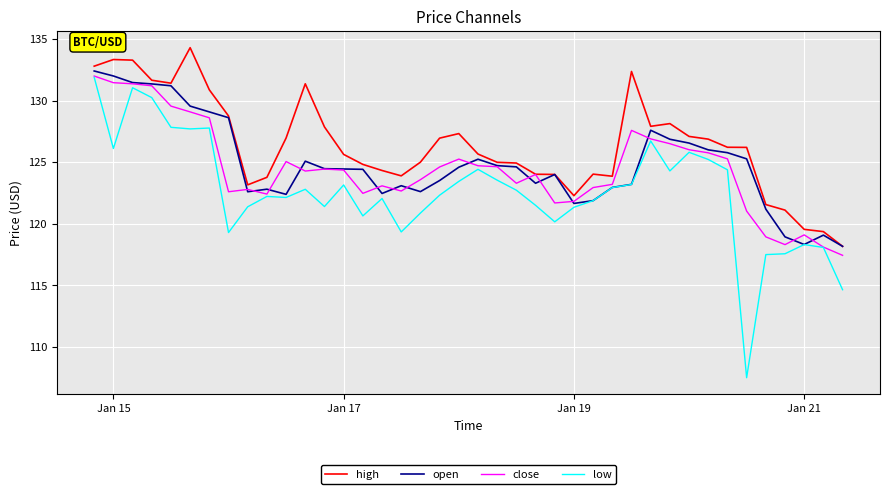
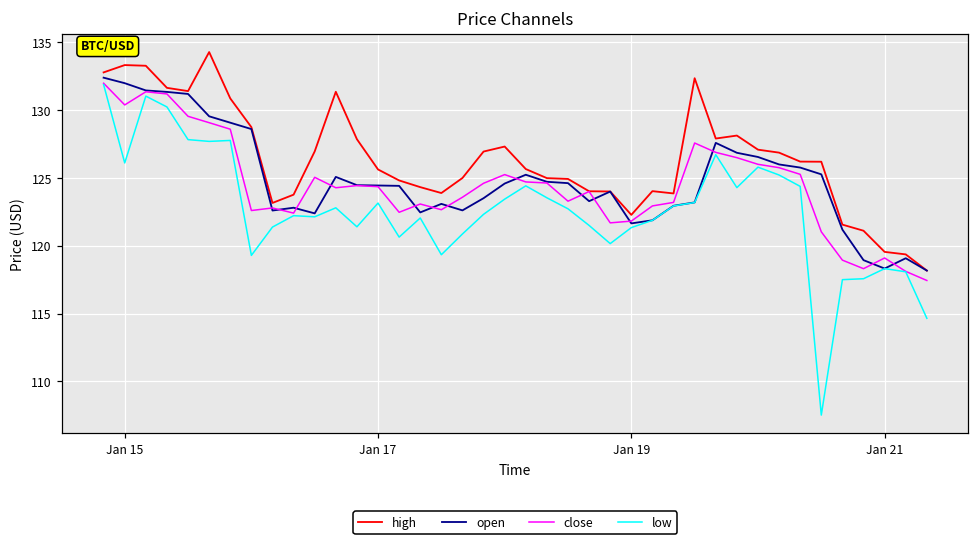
close, Jan 15: 131.5 -> 130.4
